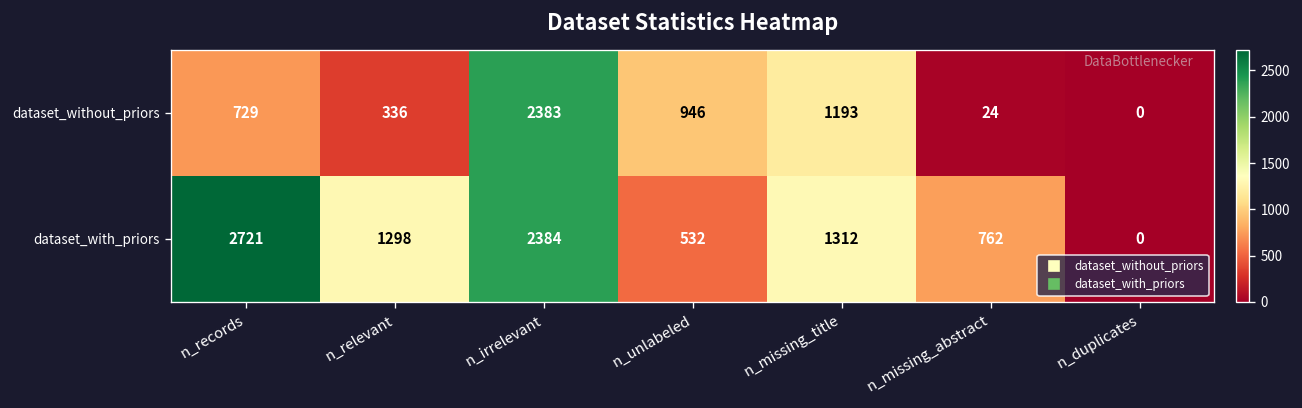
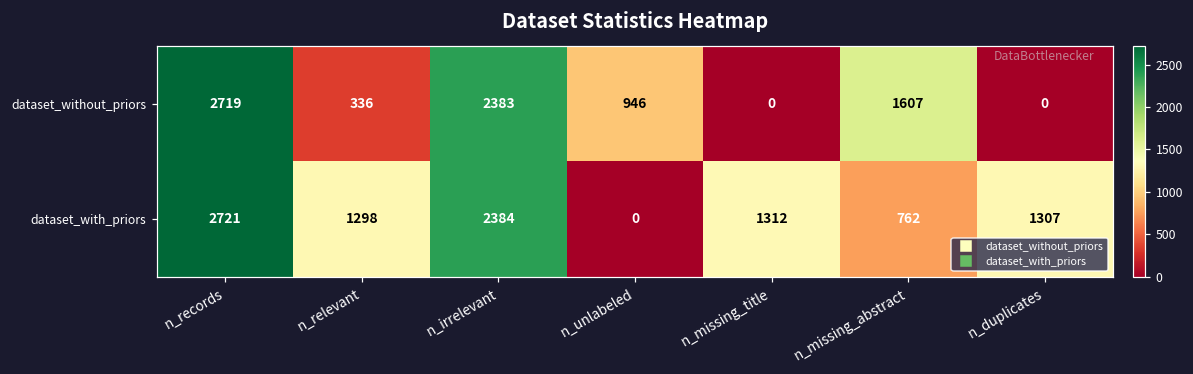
dataset_without_priors, n_records: 729 -> 2719
dataset_without_priors, n_missing_title: 1193 -> 0
dataset_without_priors, n_missing_abstract: 24 -> 1607
dataset_with_priors, n_unlabeled: 532 -> 0
dataset_with_priors, n_duplicates: 0 -> 1307
